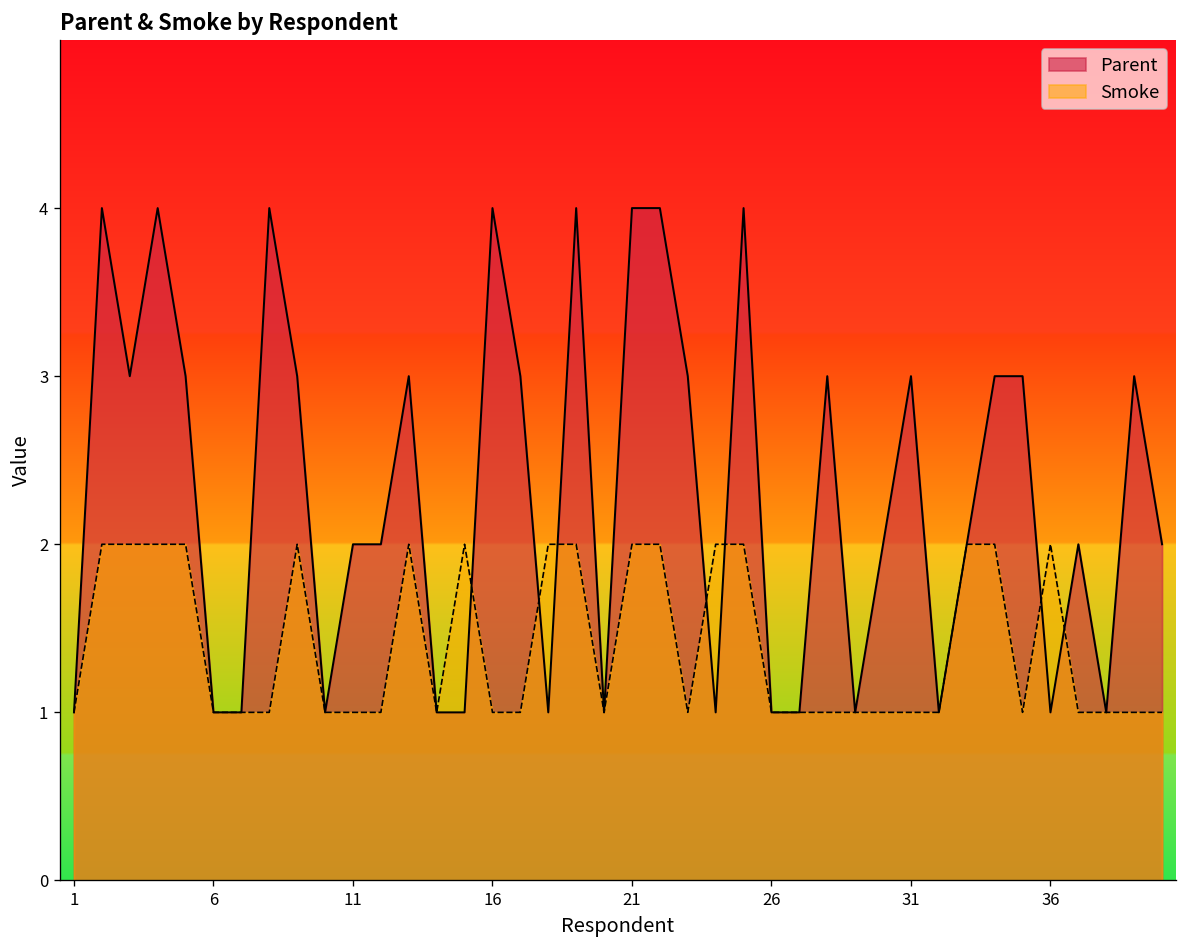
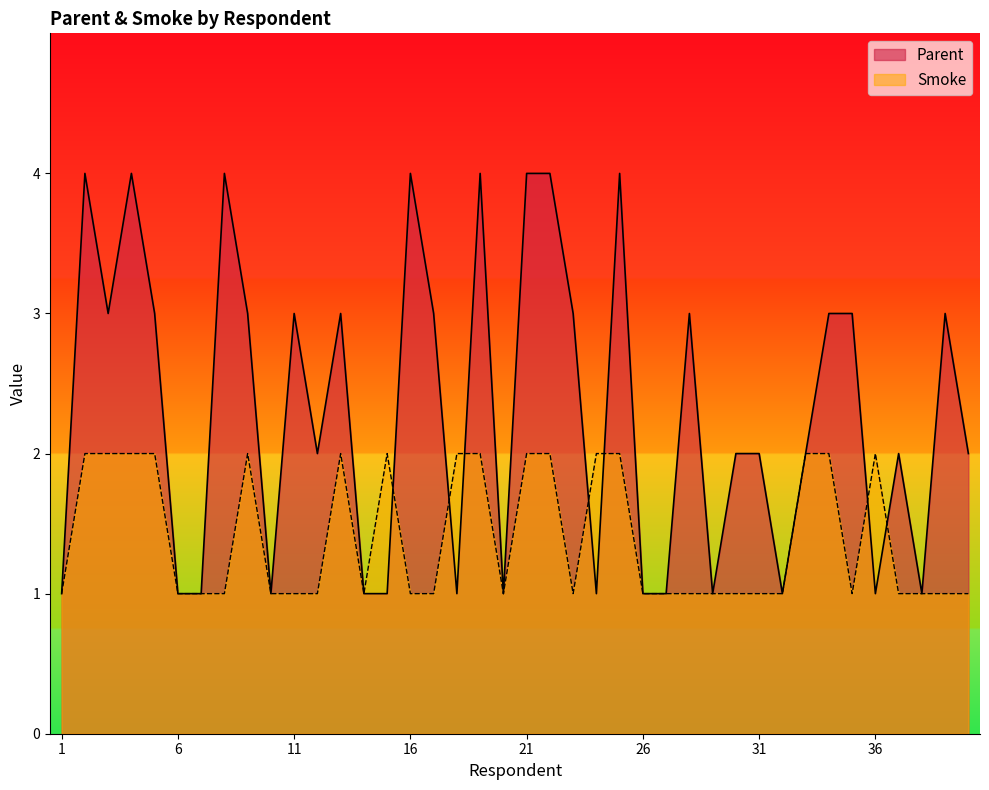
Parent, 11: 2 -> 3
Parent, 31: 3 -> 2
